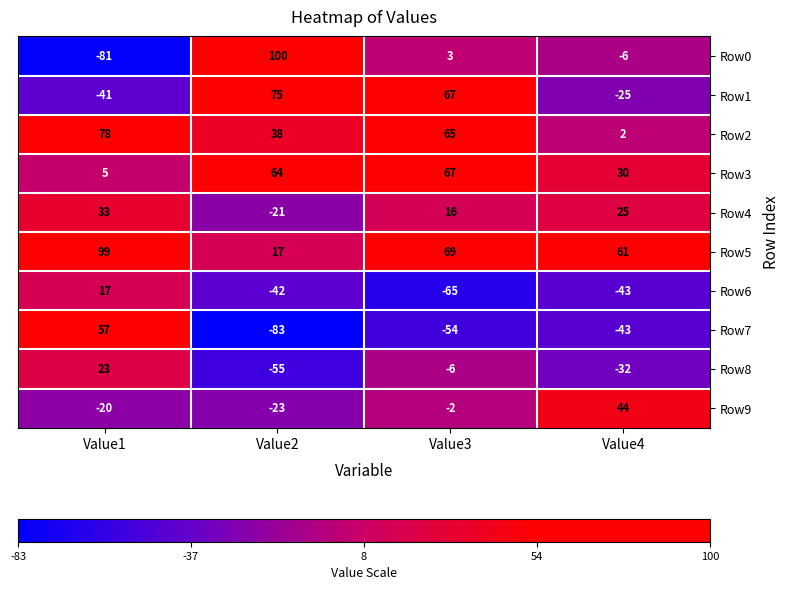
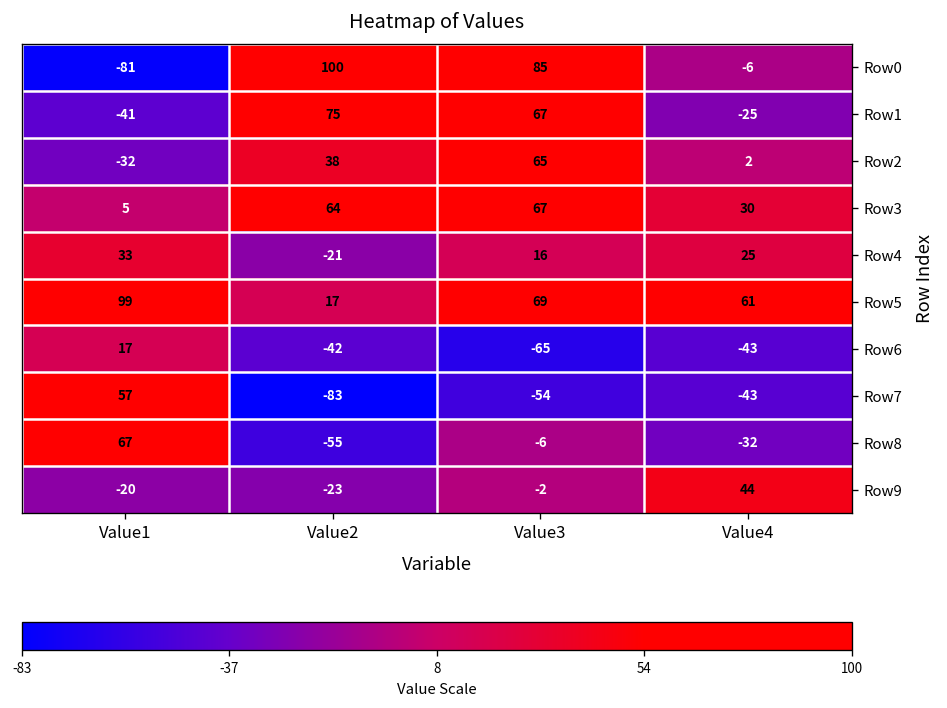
Row0, Value3: 3 -> 85
Row2, Value1: 78 -> -32
Row8, Value1: 23 -> 67
